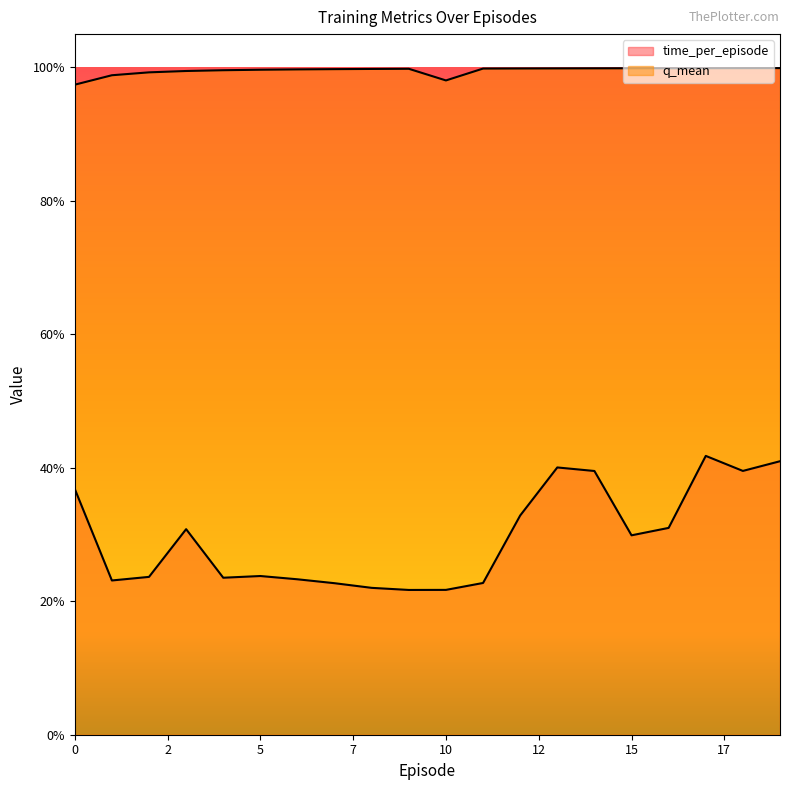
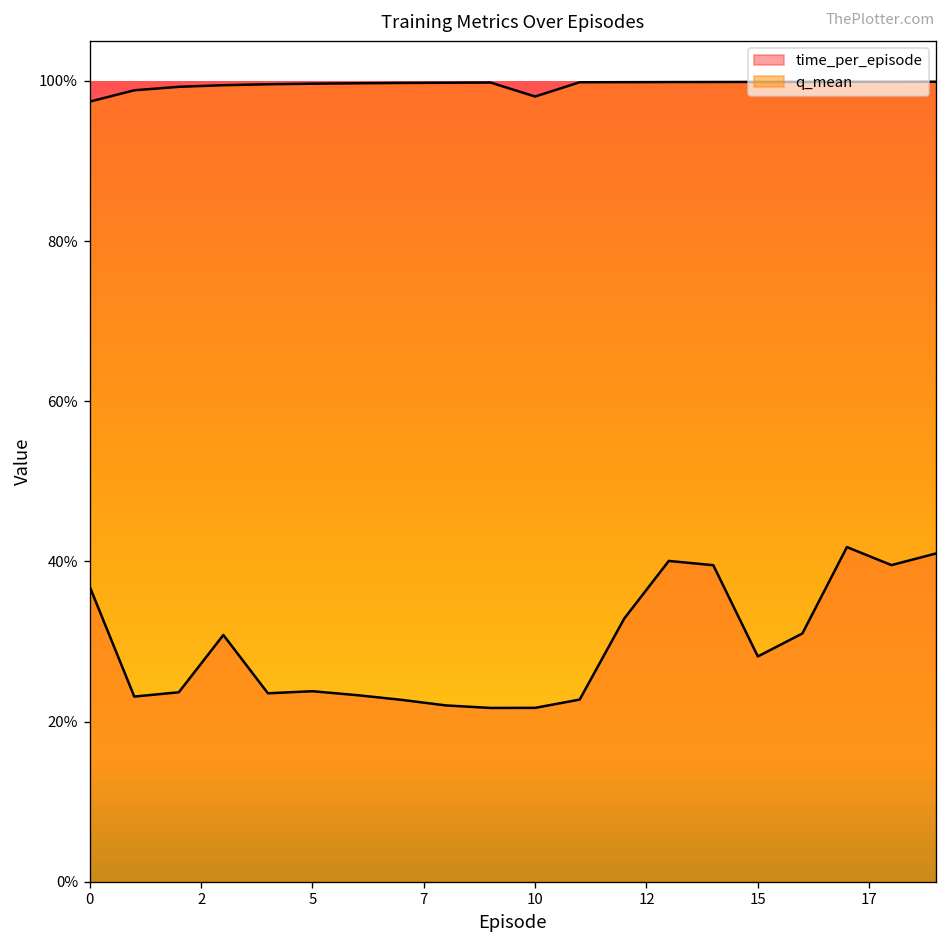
time_per_episode, 15: 30% -> 28%
